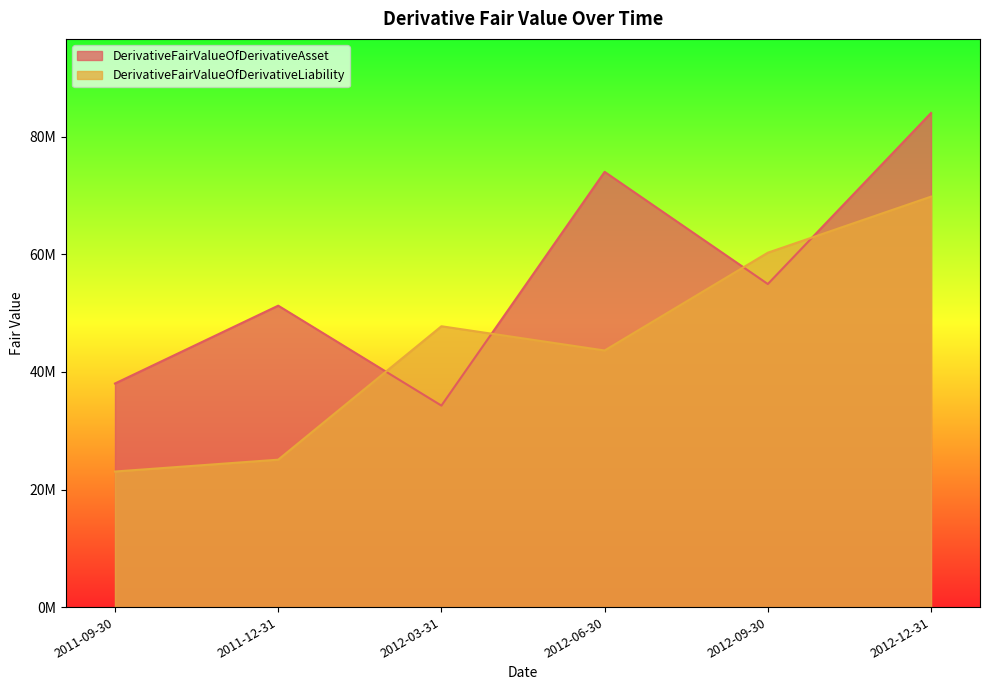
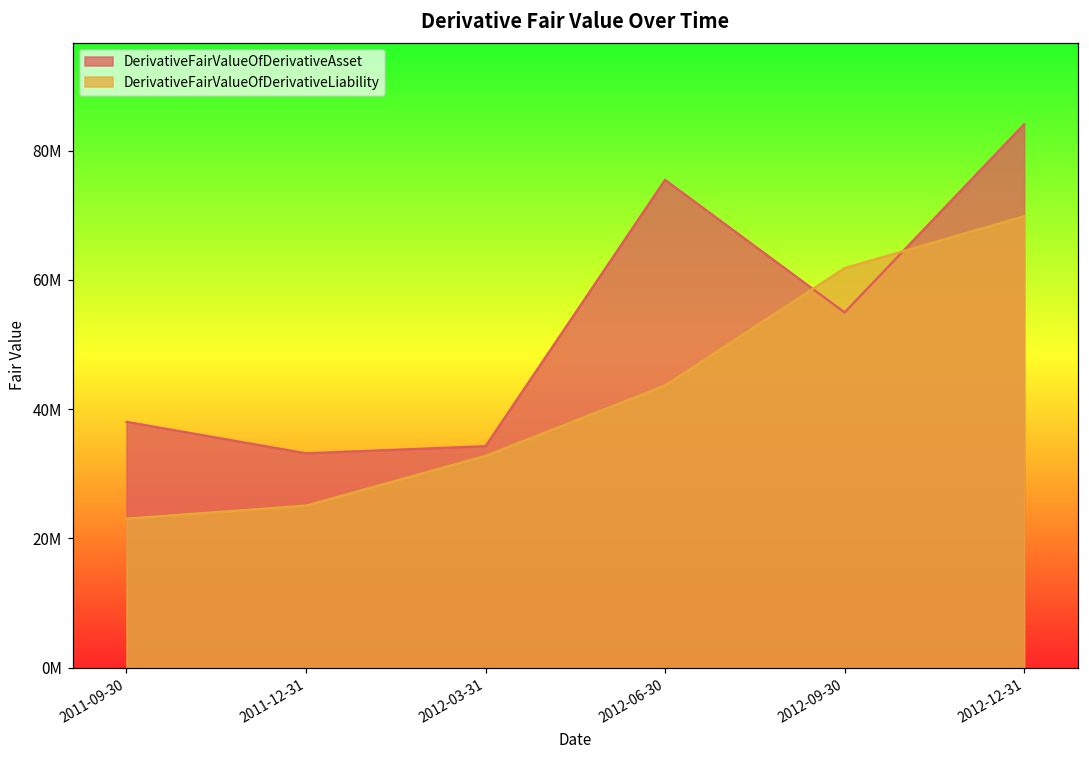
DerivativeFairValueOfDerivativeAsset, 2011-12-31: 51000000 -> 33000000
DerivativeFairValueOfDerivativeLiability, 2012-03-31: 48000000 -> 33000000
DerivativeFairValueOfDerivativeAsset, 2012-06-30: 74000000 -> 75000000
DerivativeFairValueOfDerivativeLiability, 2012-09-30: 60000000 -> 62000000
